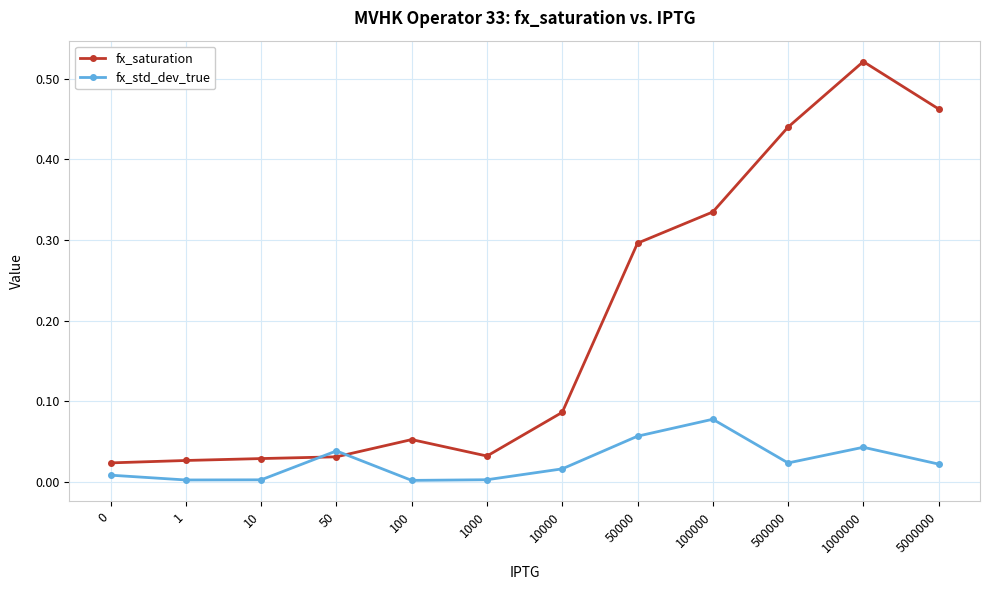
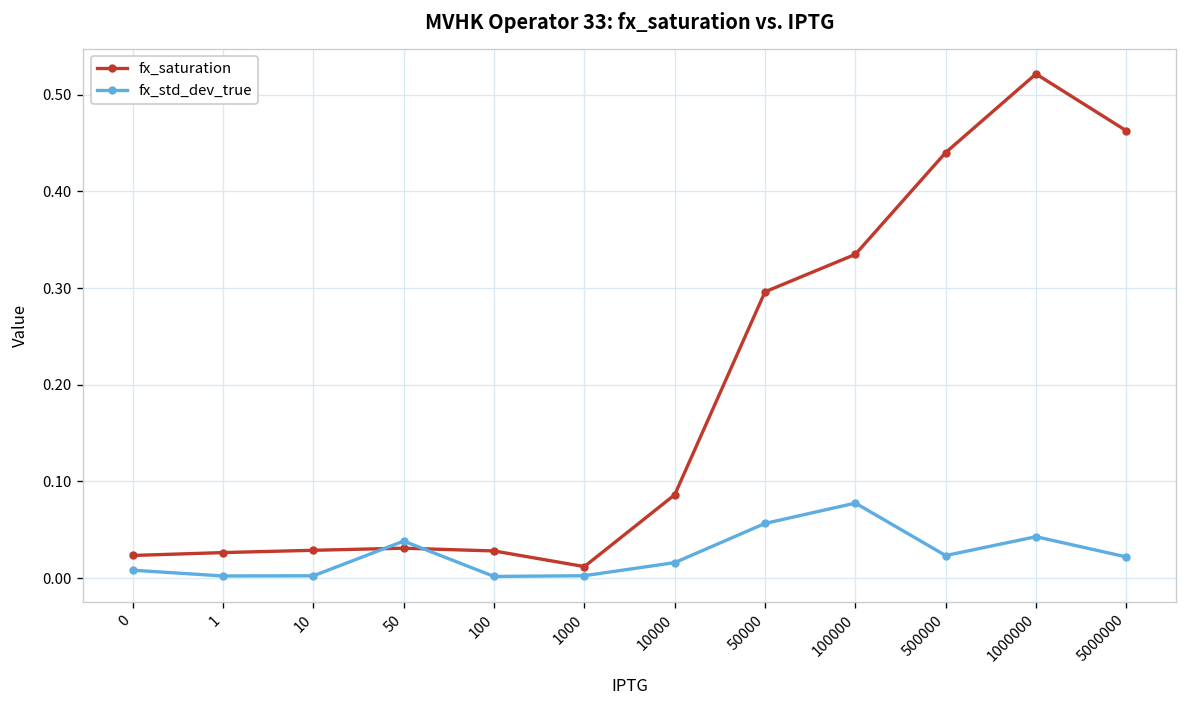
fx_saturation, 100: 0.05 -> 0.03
fx_saturation, 1000: 0.03 -> 0.01
